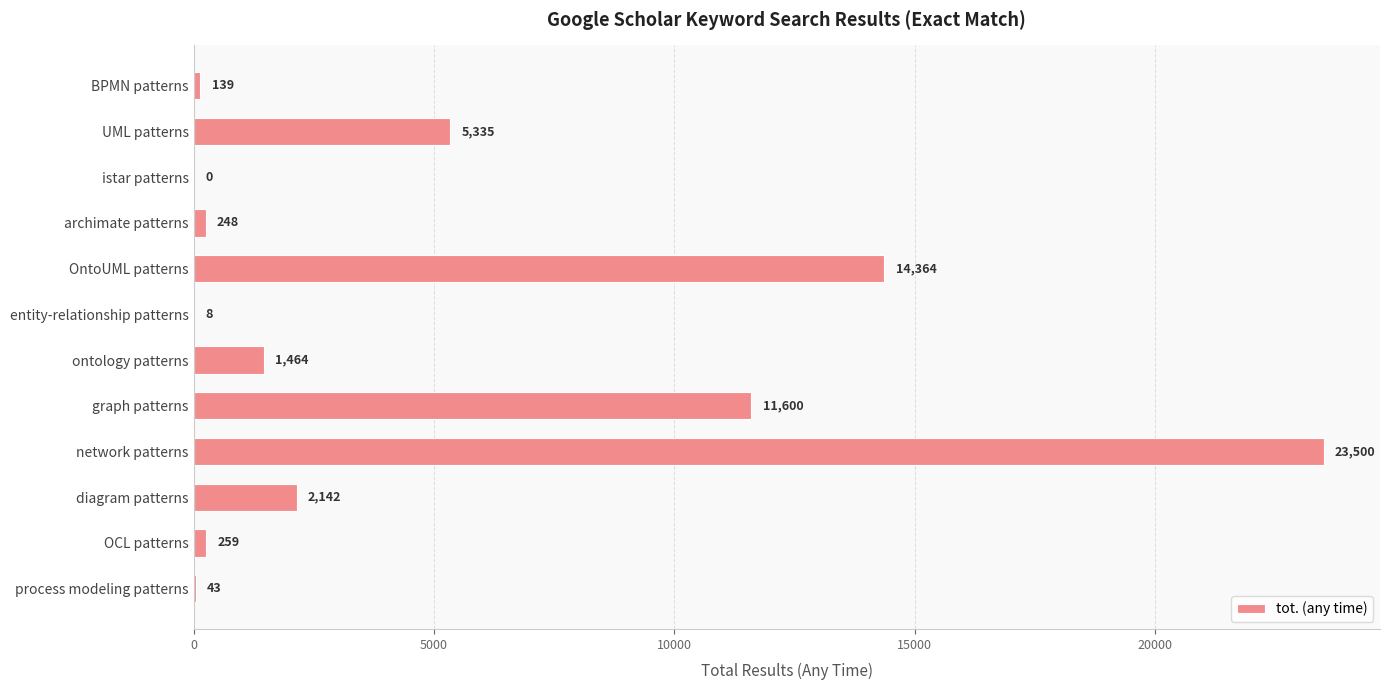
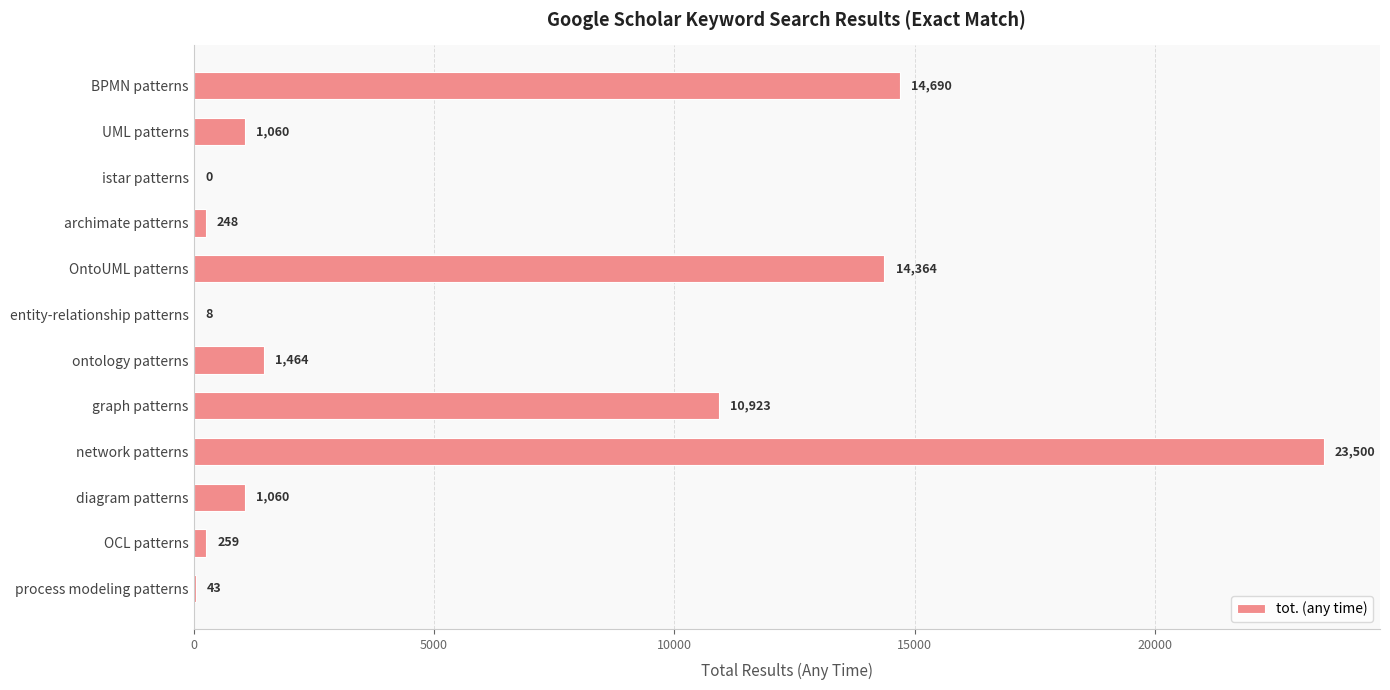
BPMN patterns: 139 -> 14,690
UML patterns: 5,335 -> 1,060
graph patterns: 11,600 -> 10,923
diagram patterns: 2,142 -> 1,060
